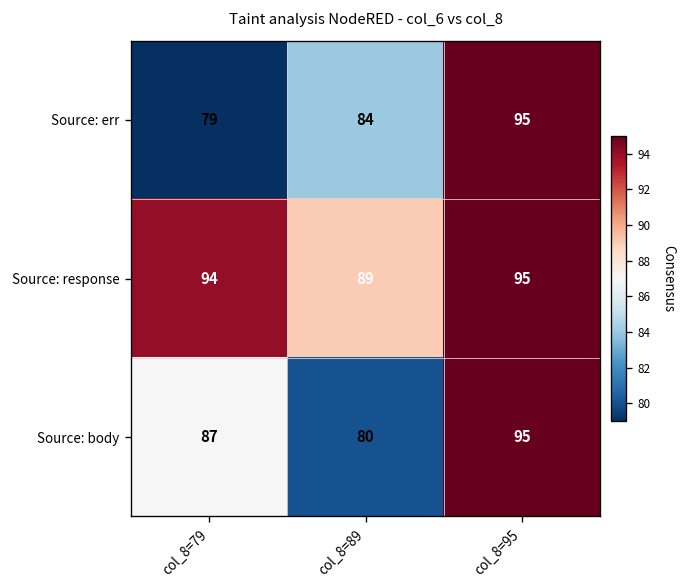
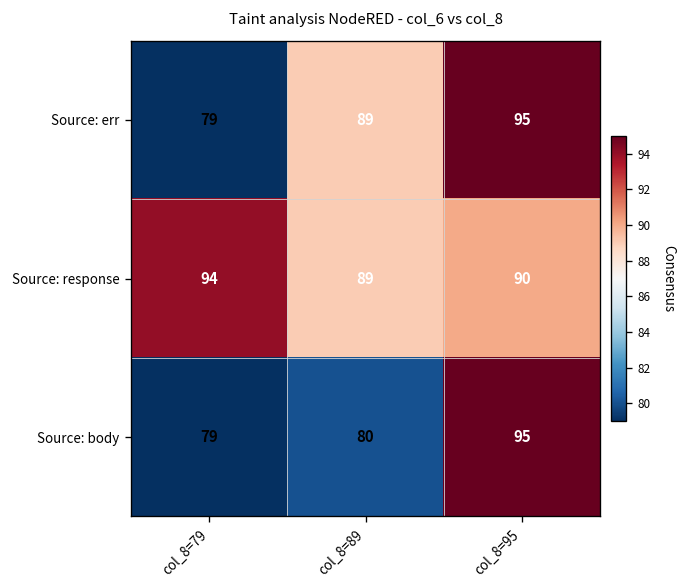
Source: err, col_8=89: 84 -> 89
Source: response, col_8=95: 95 -> 90
Source: body, col_8=79: 87 -> 79
